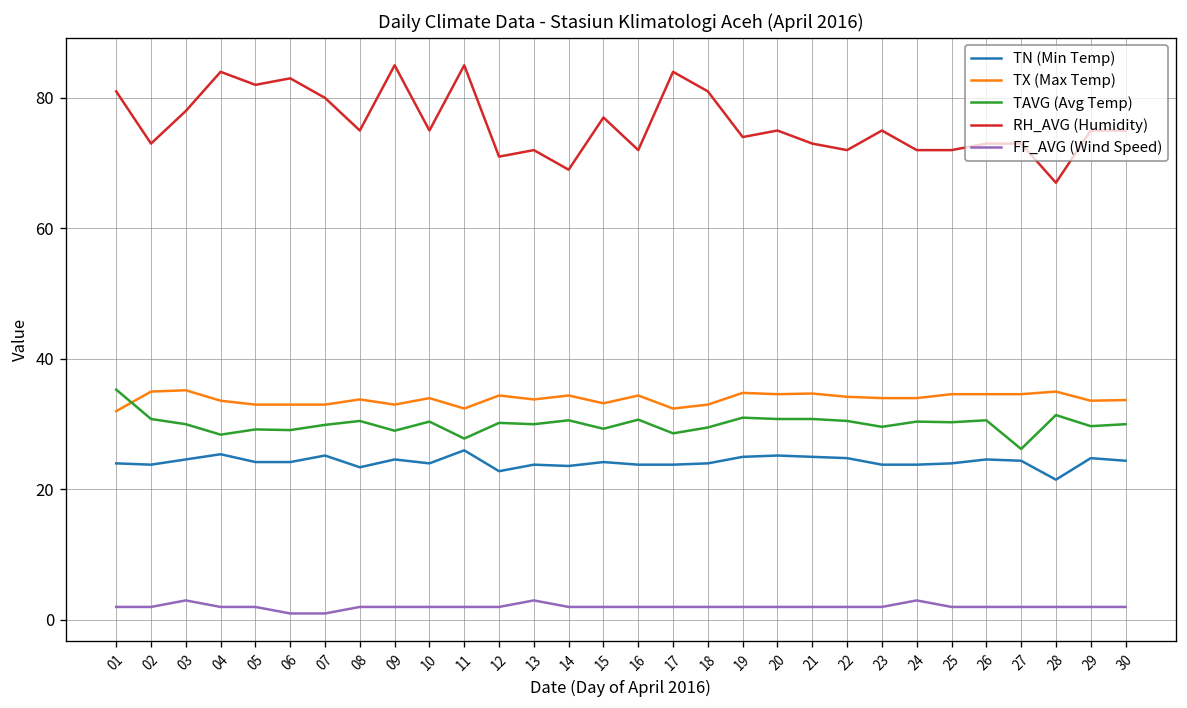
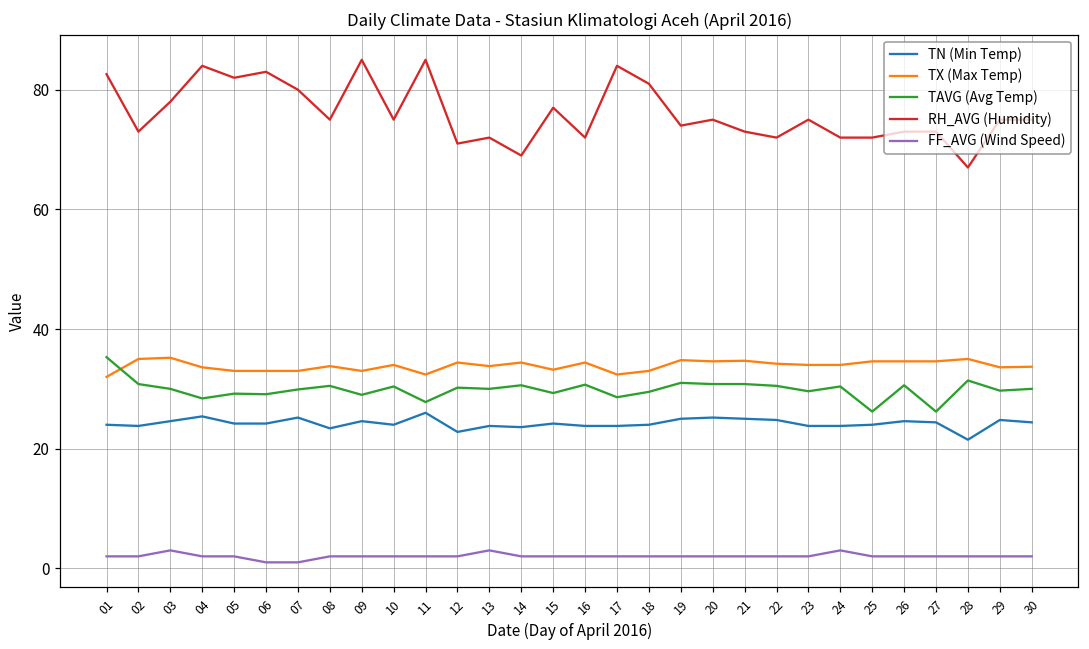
RH_AVG (Humidity), 01: 81 -> 83
TAVG (Avg Temp), 25: 30 -> 26
